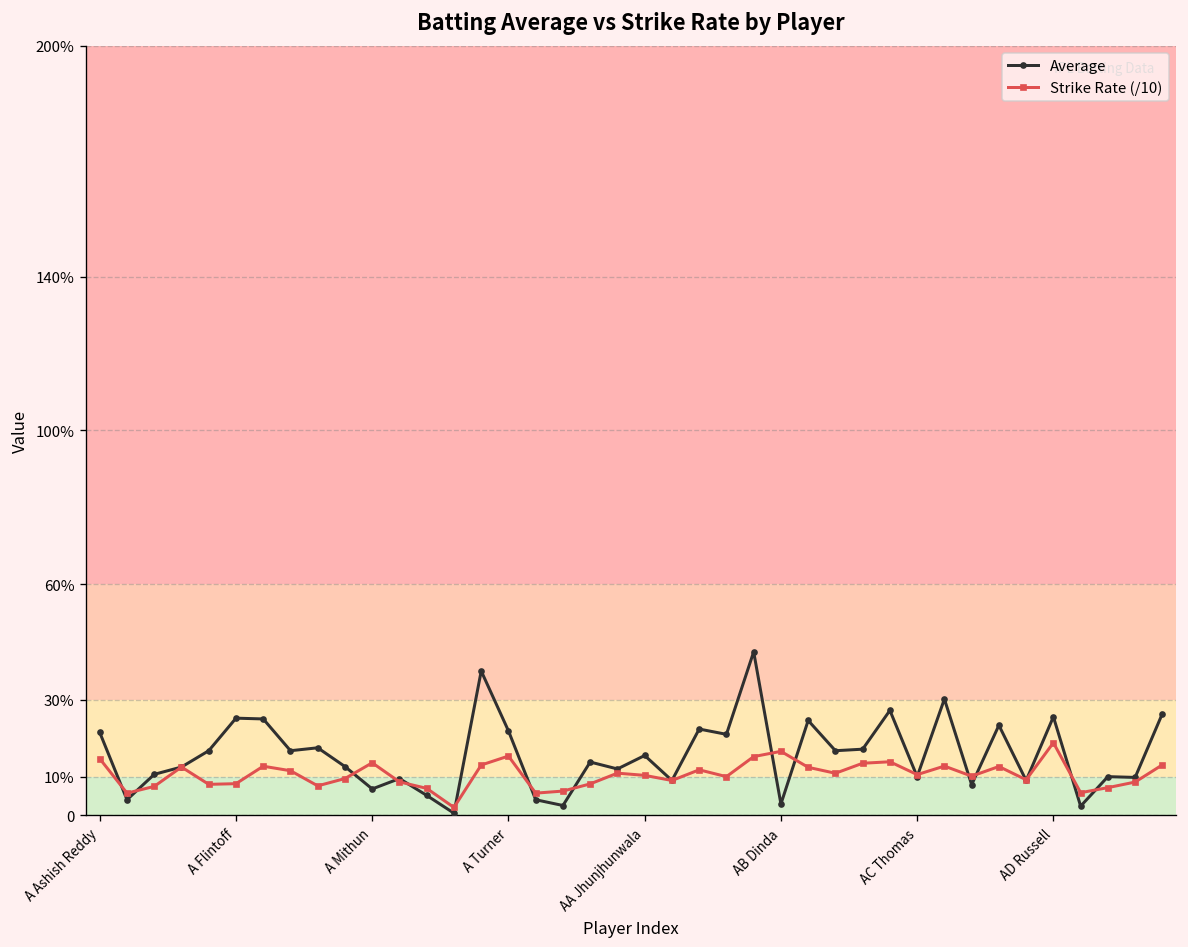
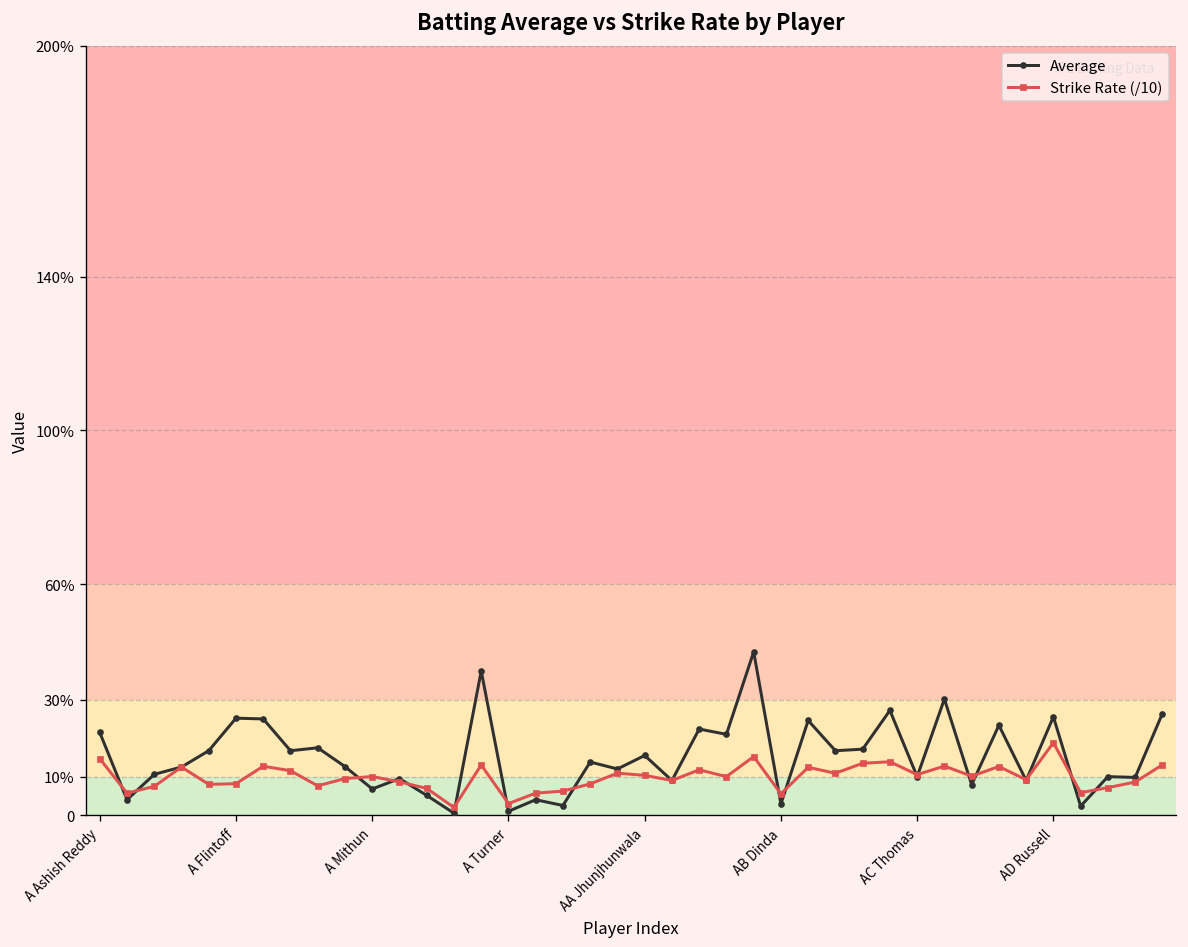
Strike Rate (/10), A Mithun: 14% -> 10%
Average, A Turner: 22% -> 1%
Strike Rate (/10), A Turner: 15% -> 3%
Strike Rate (/10), AB Dinda: 17% -> 6%
